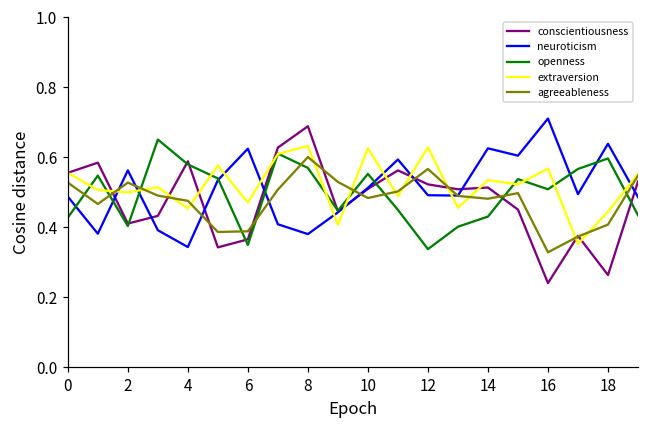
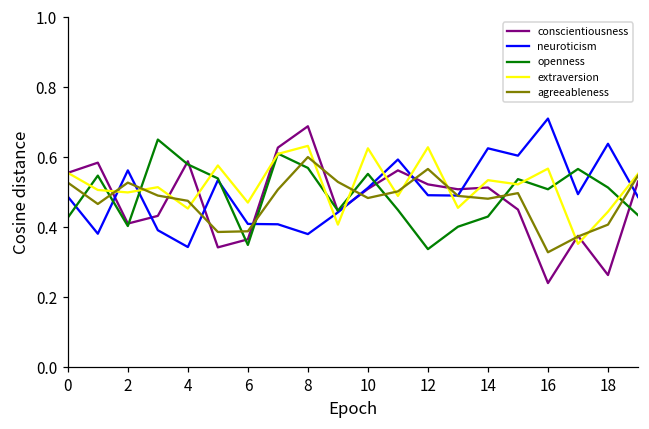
neuroticism, 6: 0.62 -> 0.41
openness, 18: 0.60 -> 0.51
